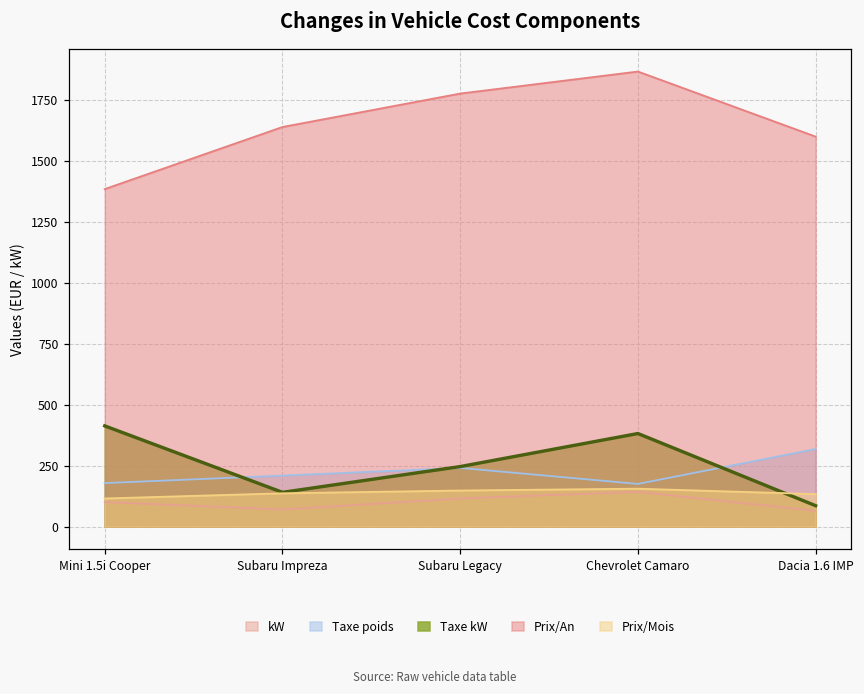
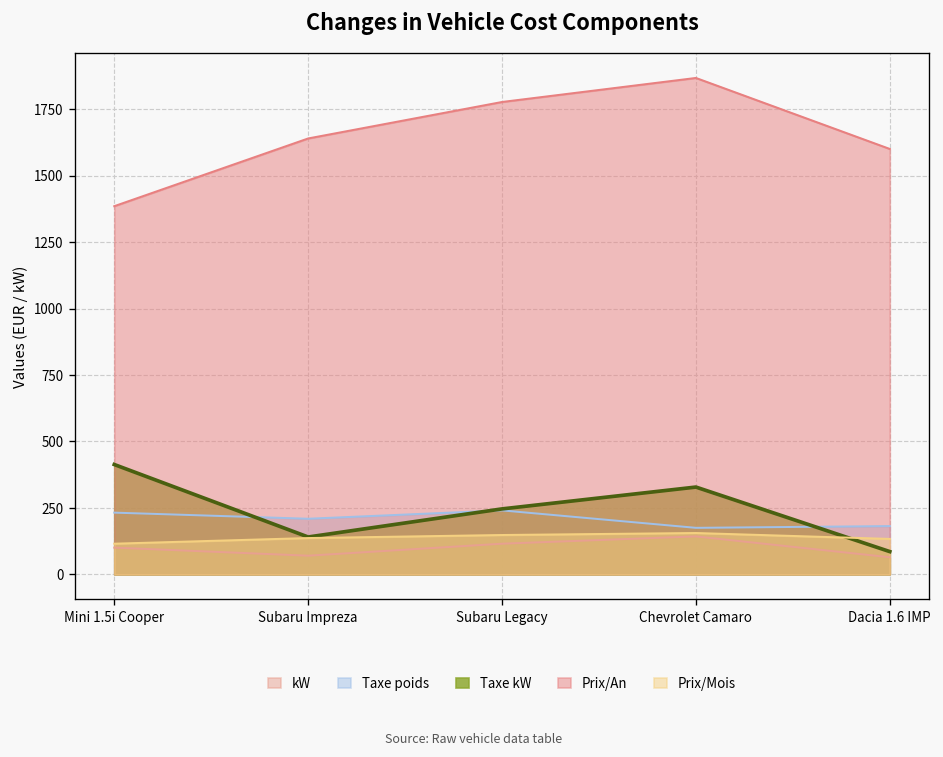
Taxe poids, Mini 1.5i Cooper: 180 -> 230
Taxe kW, Chevrolet Camaro: 380 -> 330
Taxe poids, Dacia 1.6 IMP: 320 -> 180
